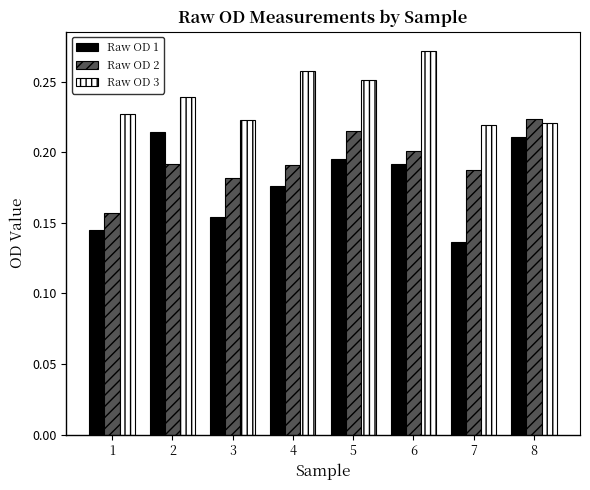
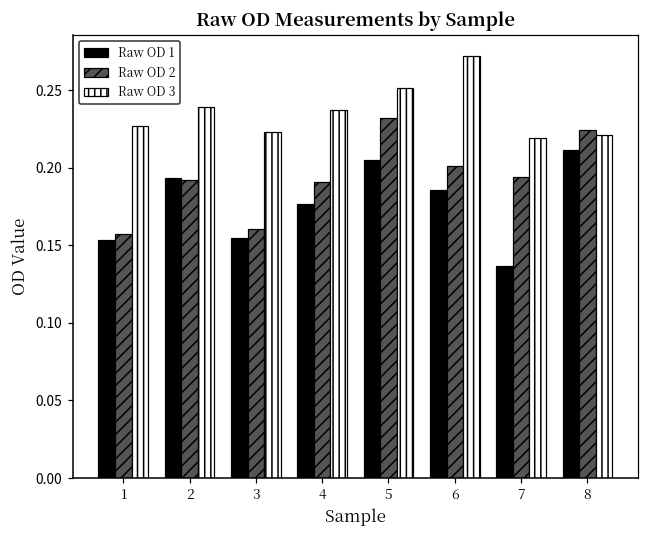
Raw OD 1, 1: 0.145 -> 0.153
Raw OD 1, 2: 0.214 -> 0.193
Raw OD 2, 3: 0.182 -> 0.160
Raw OD 3, 4: 0.258 -> 0.237
Raw OD 1, 5: 0.195 -> 0.205
Raw OD 2, 5: 0.215 -> 0.232
Raw OD 1, 6: 0.192 -> 0.186
Raw OD 2, 7: 0.188 -> 0.194
